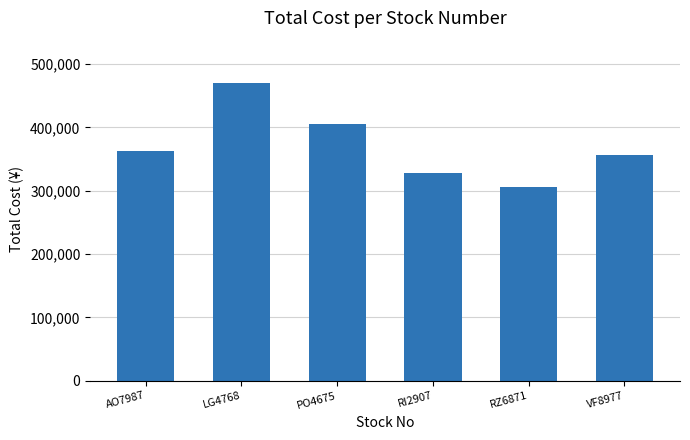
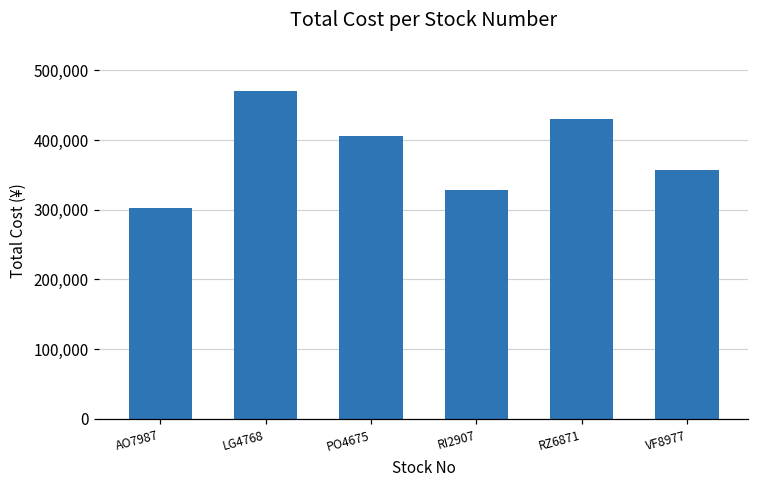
AO7987: 360,000 -> 300,000
RZ6871: 310,000 -> 430,000
